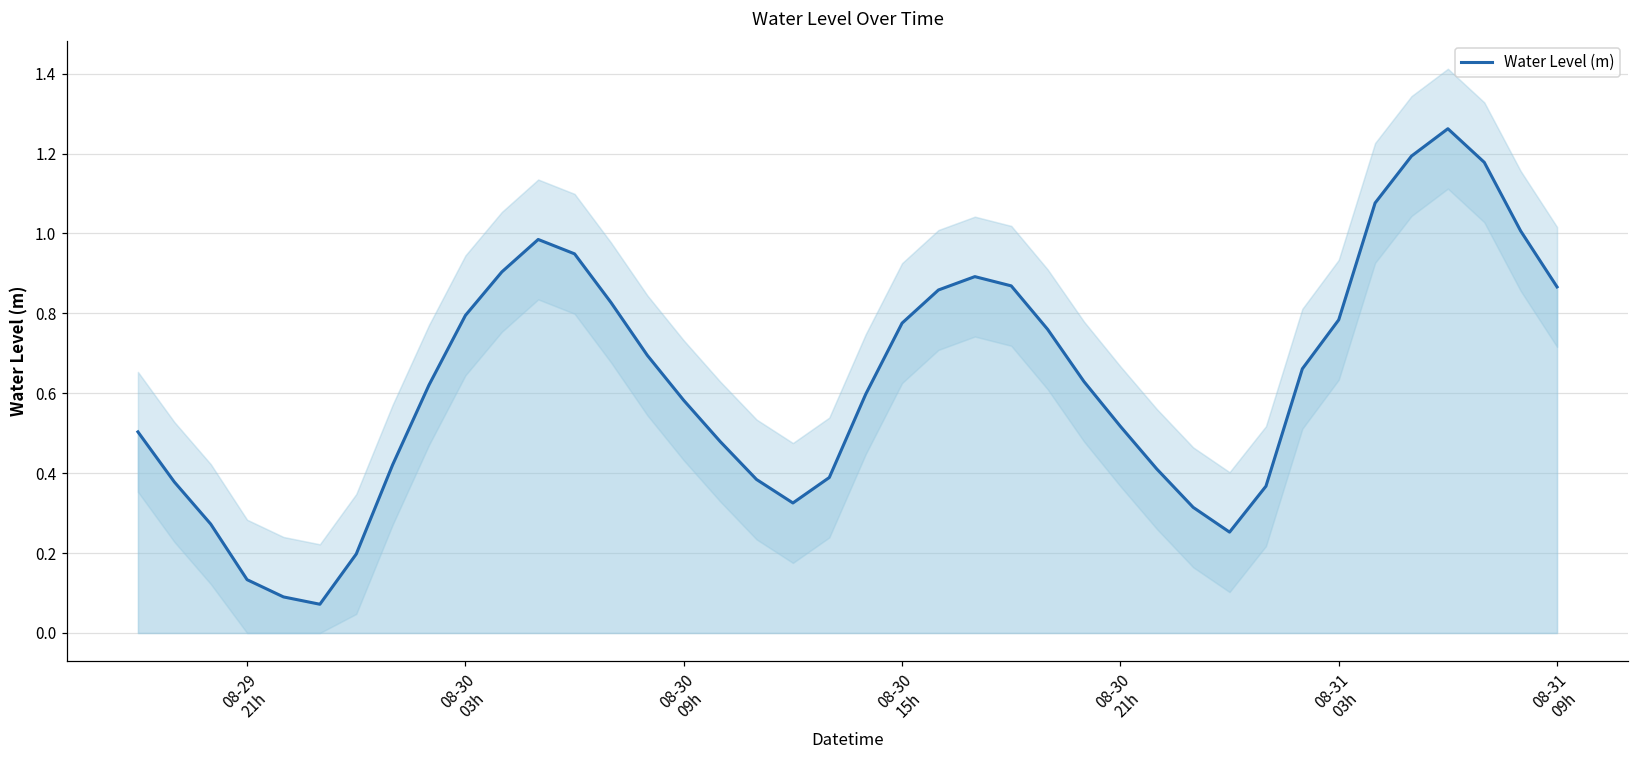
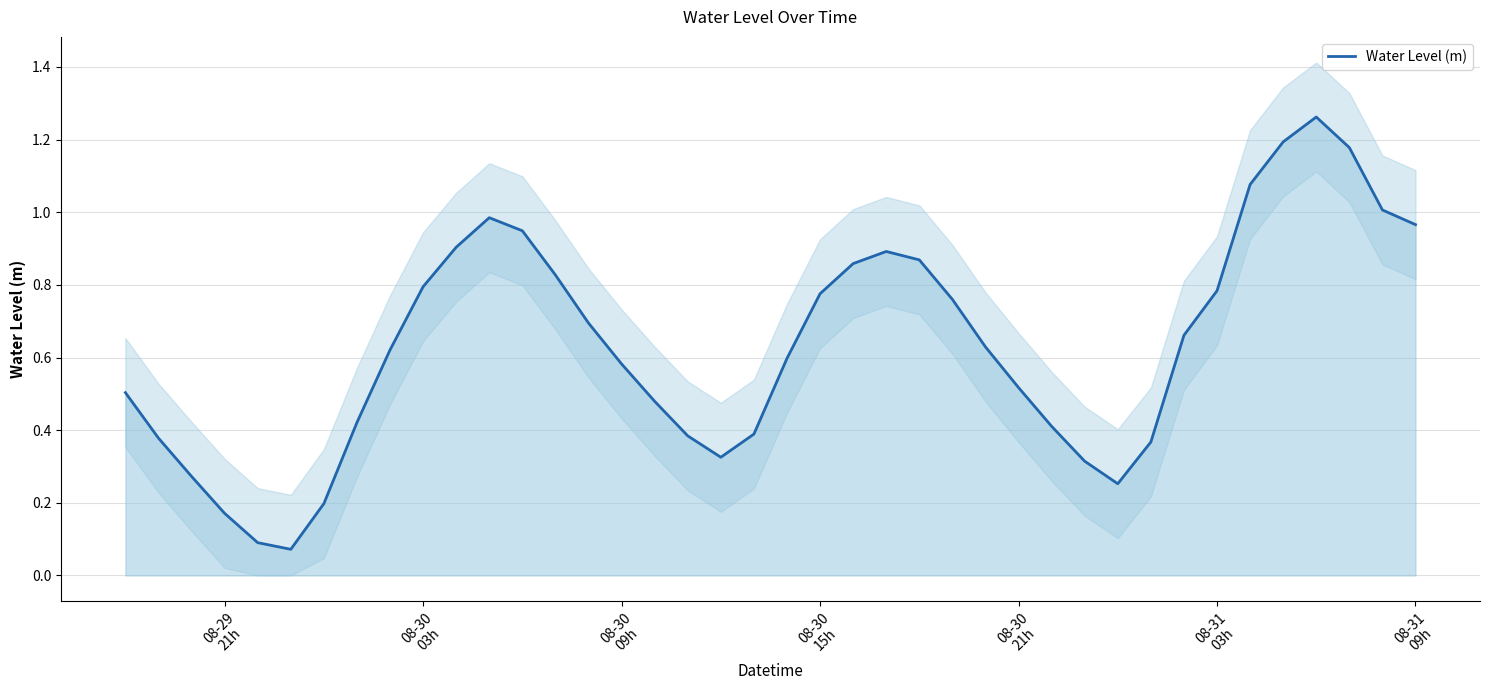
Water Level (m), 08-29 21h: 0.13 -> 0.17
Water Level (m), 08-31 09h: 0.87 -> 0.97
